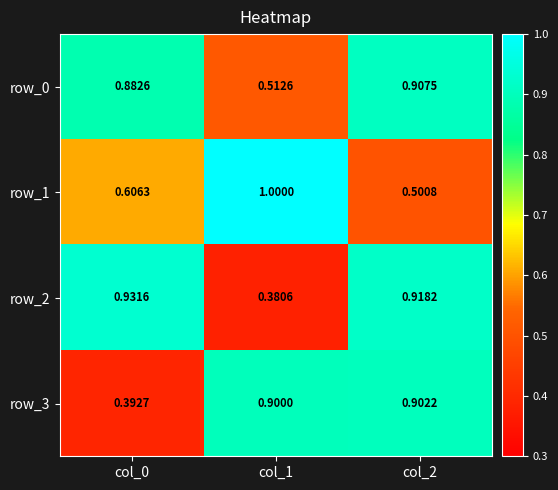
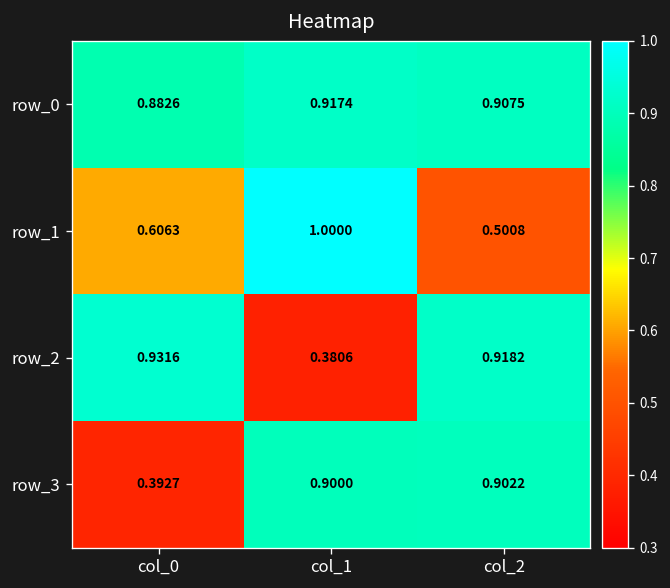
row_0, col_1: 0.5126 -> 0.9174
